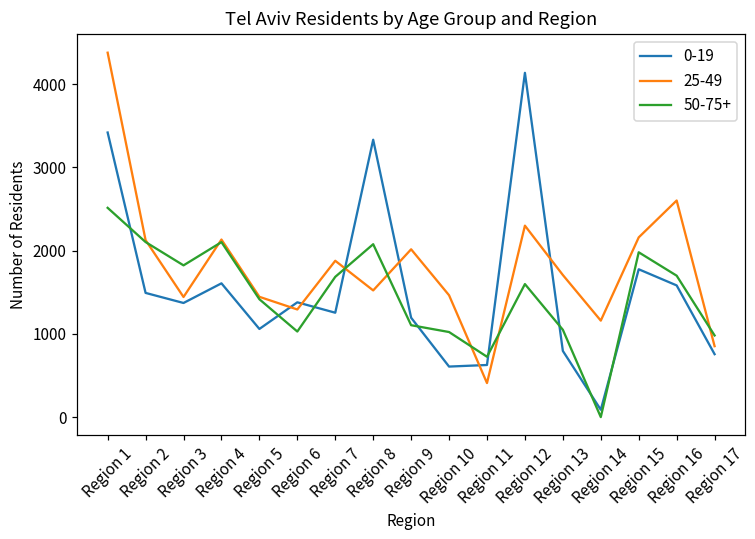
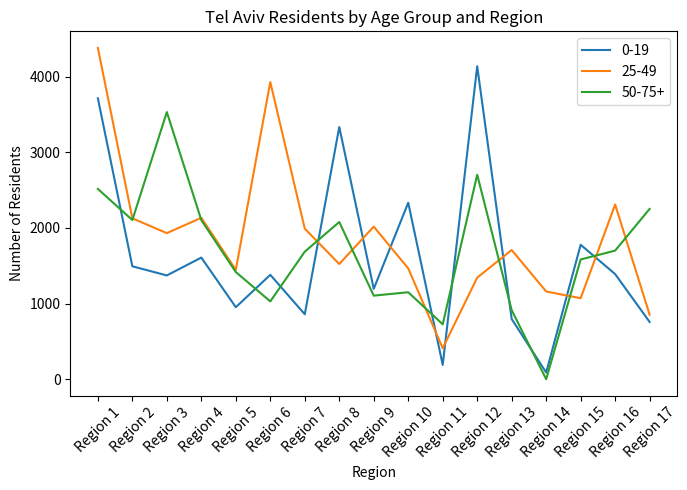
0-19, Region 1: 3400 -> 3700
25-49, Region 3: 1400 -> 1900
50-75+, Region 3: 1800 -> 3500
0-19, Region 5: 1100 -> 1000
25-49, Region 6: 1300 -> 3900
0-19, Region 7: 1300 -> 900
25-49, Region 7: 1900 -> 2000
0-19, Region 10: 600 -> 2300
50-75+, Region 10: 1000 -> 1100
0-19, Region 11: 600 -> 200
25-49, Region 12: 2300 -> 1300
50-75+, Region 12: 1600 -> 2700
50-75+, Region 13: 1000 -> 900
25-49, Region 15: 2200 -> 1100
50-75+, Region 15: 2000 -> 1600
0-19, Region 16: 1600 -> 1400
25-49, Region 16: 2600 -> 2300
50-75+, Region 17: 1000 -> 2300
